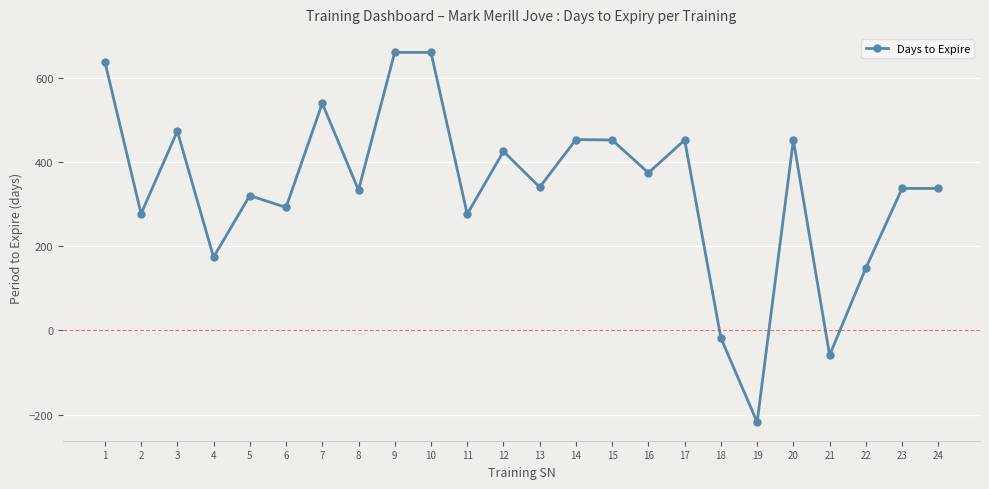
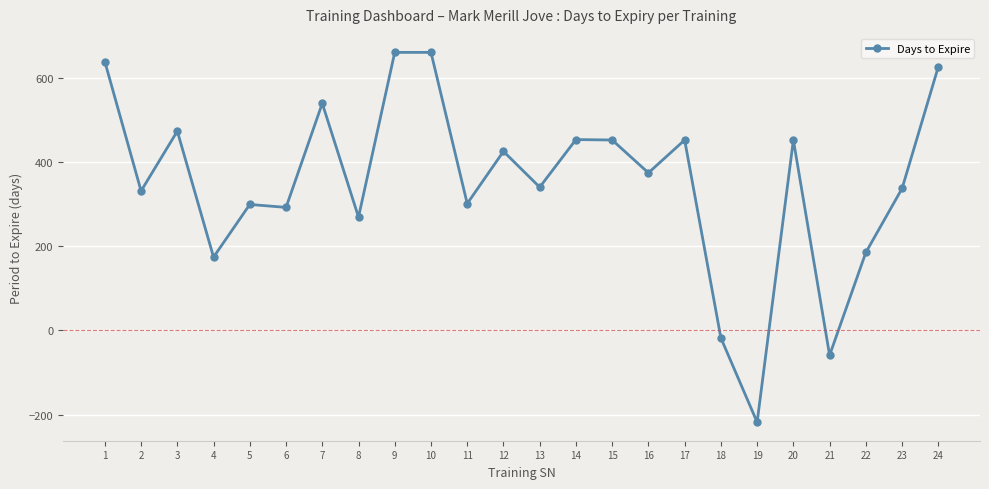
2: 280 -> 330
5: 320 -> 300
8: 330 -> 270
11: 280 -> 300
22: 150 -> 190
24: 340 -> 630
